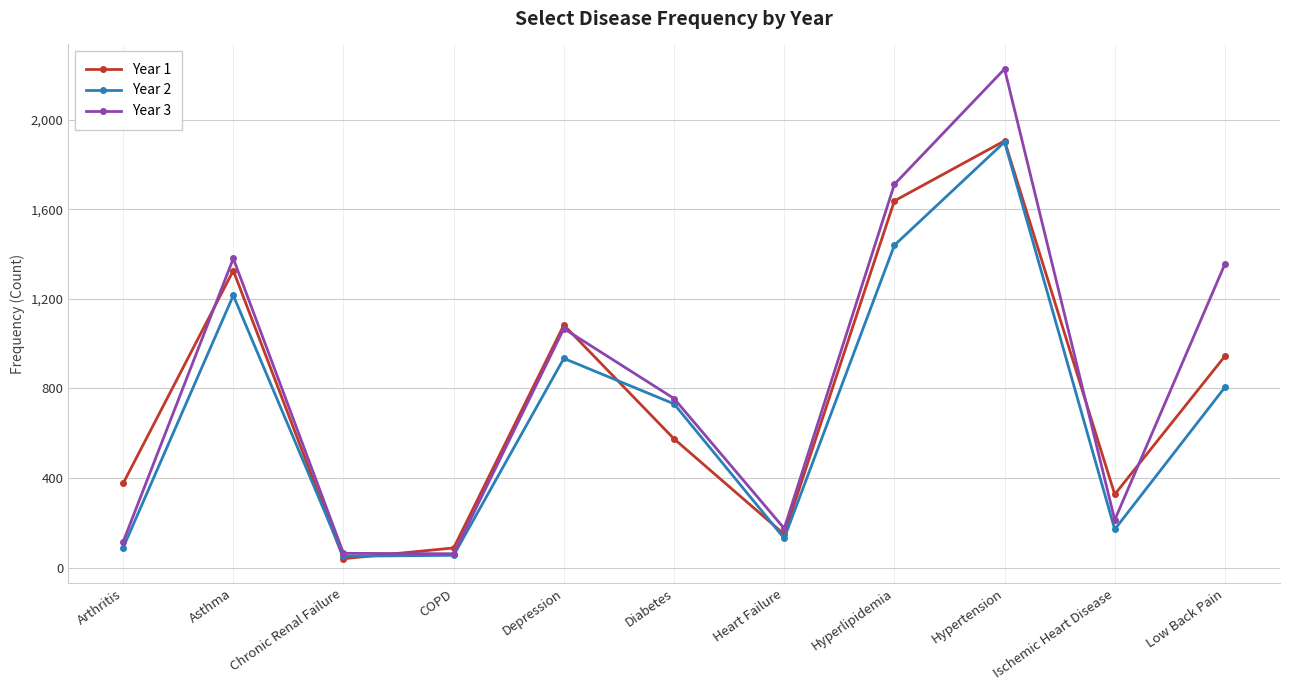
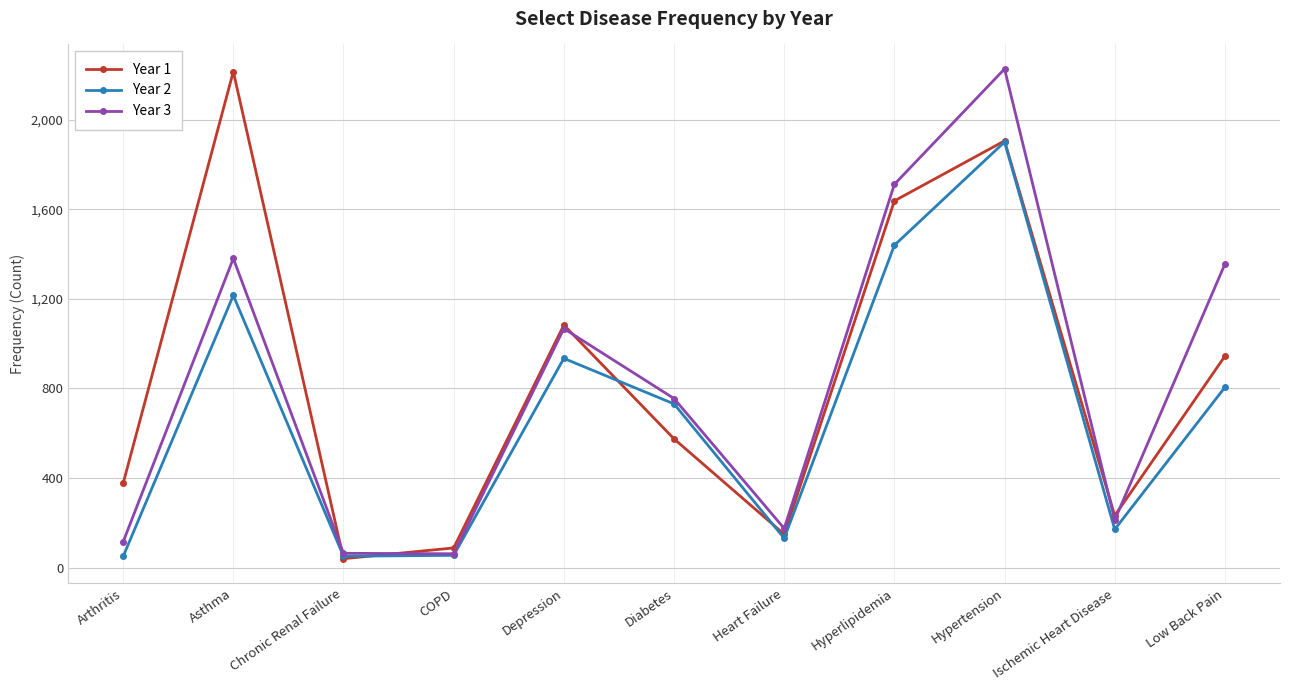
Year 2, Arthritis: 90 -> 50
Year 1, Asthma: 1,330 -> 2,210
Year 1, Ischemic Heart Disease: 330 -> 230
